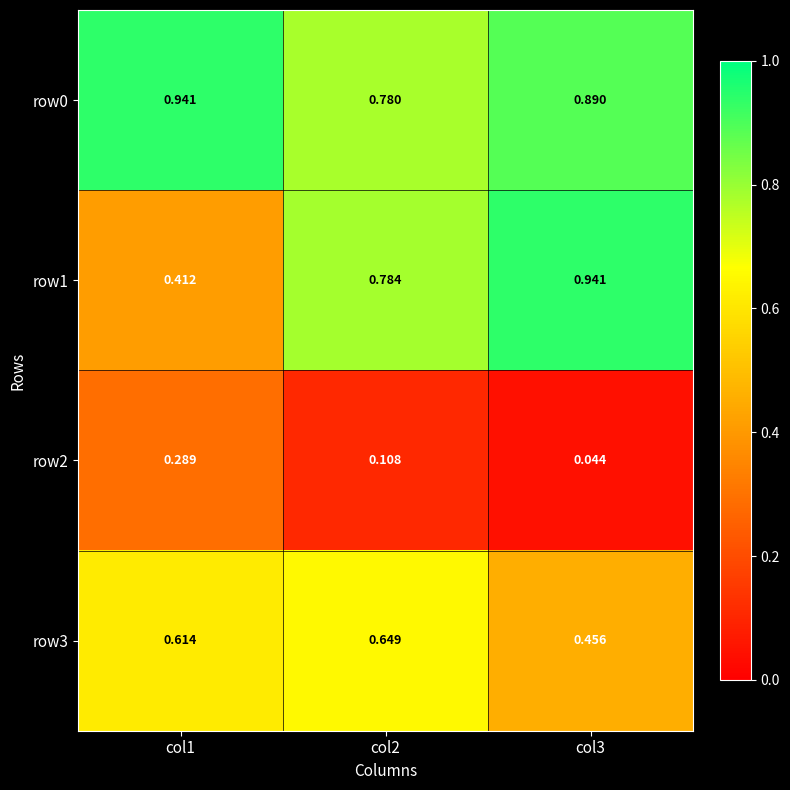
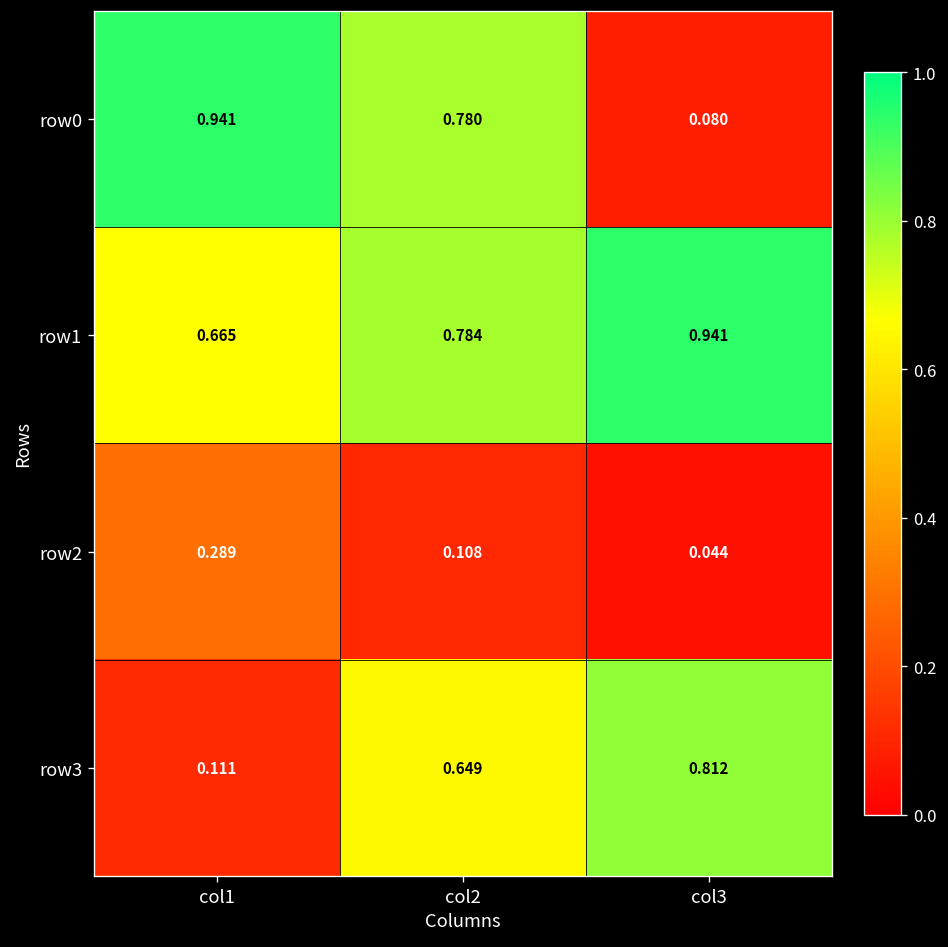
row0, col3: 0.890 -> 0.080
row1, col1: 0.412 -> 0.665
row3, col1: 0.614 -> 0.111
row3, col3: 0.456 -> 0.812
